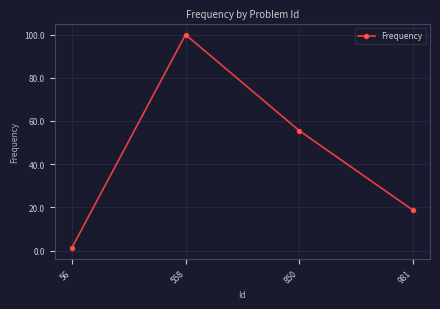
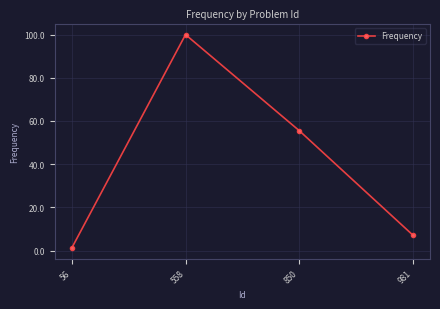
981: 19 -> 7
